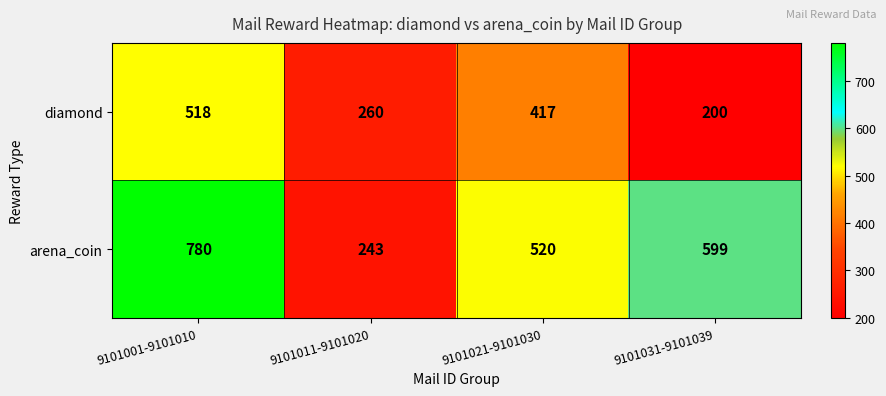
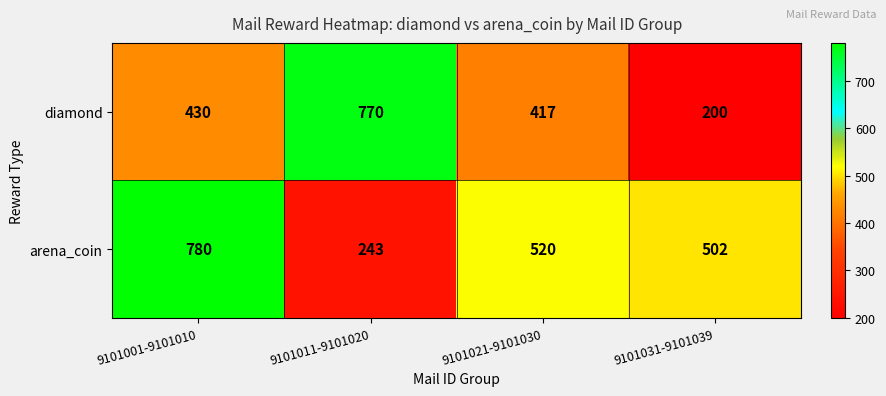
diamond, 9101001-9101010: 518 -> 430
diamond, 9101011-9101020: 260 -> 770
arena_coin, 9101031-9101039: 599 -> 502
